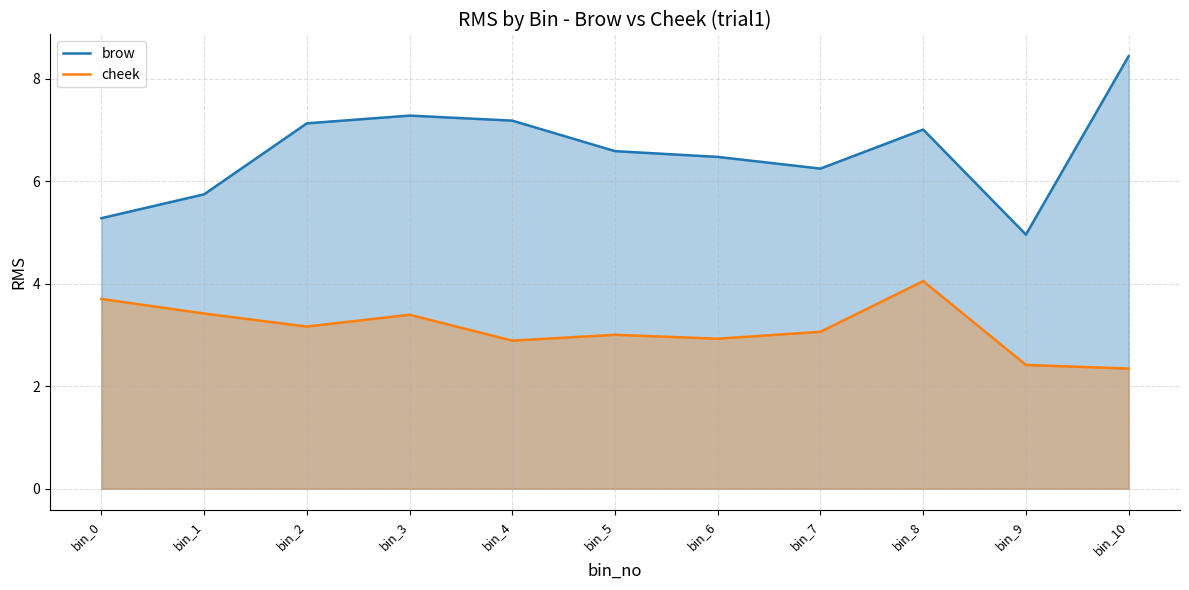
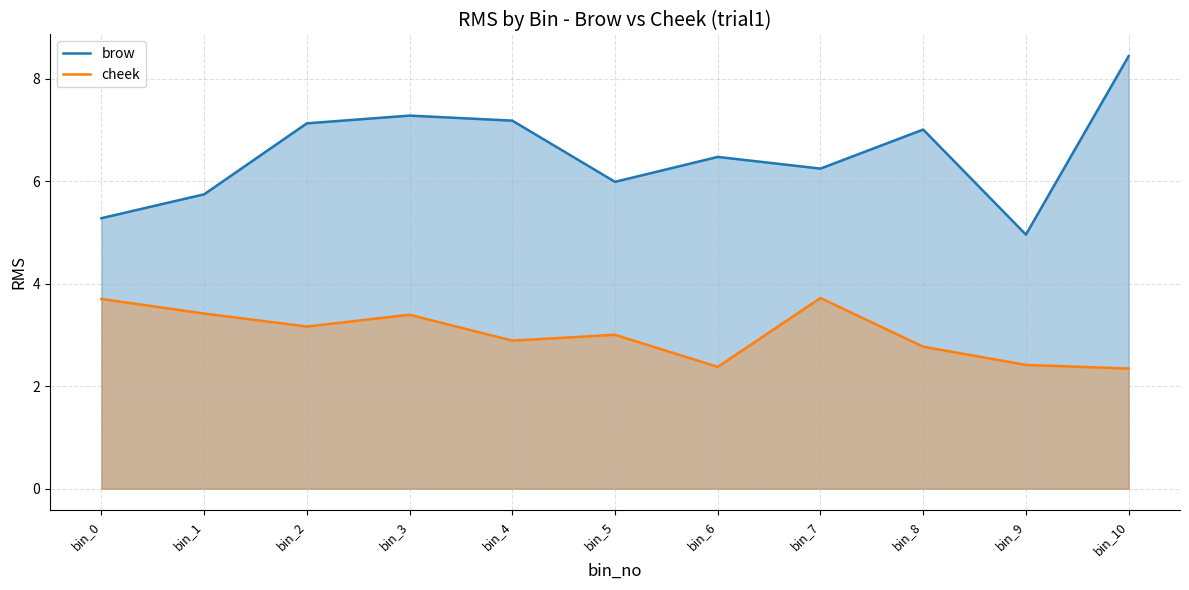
brow, bin_5: 6.6 -> 6.0
cheek, bin_6: 2.9 -> 2.4
cheek, bin_7: 3.1 -> 3.7
cheek, bin_8: 4.1 -> 2.8
